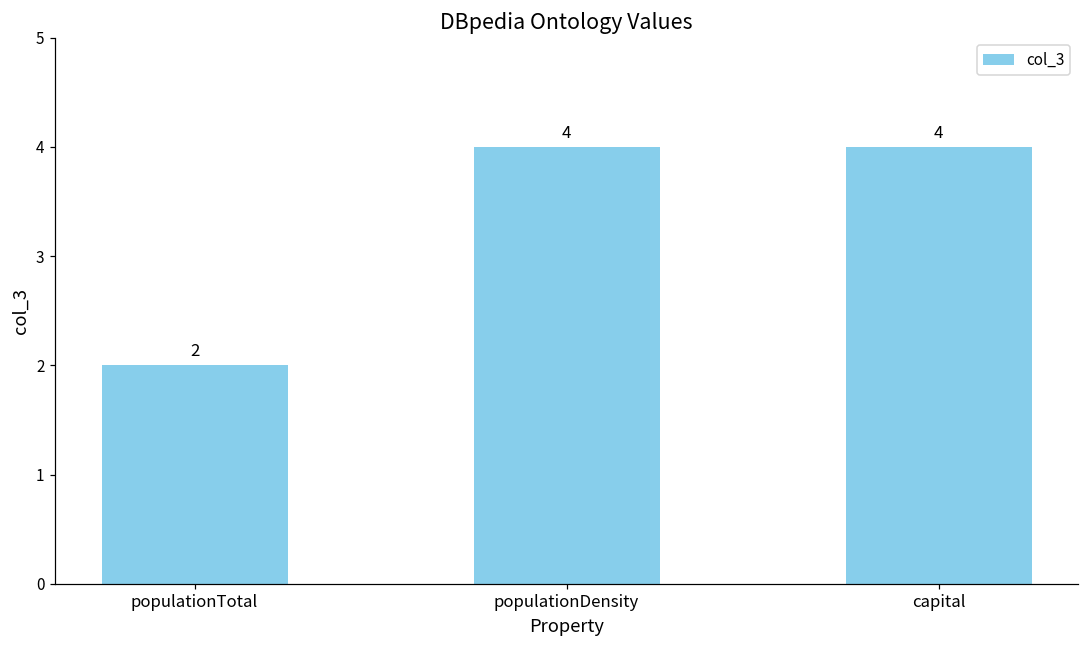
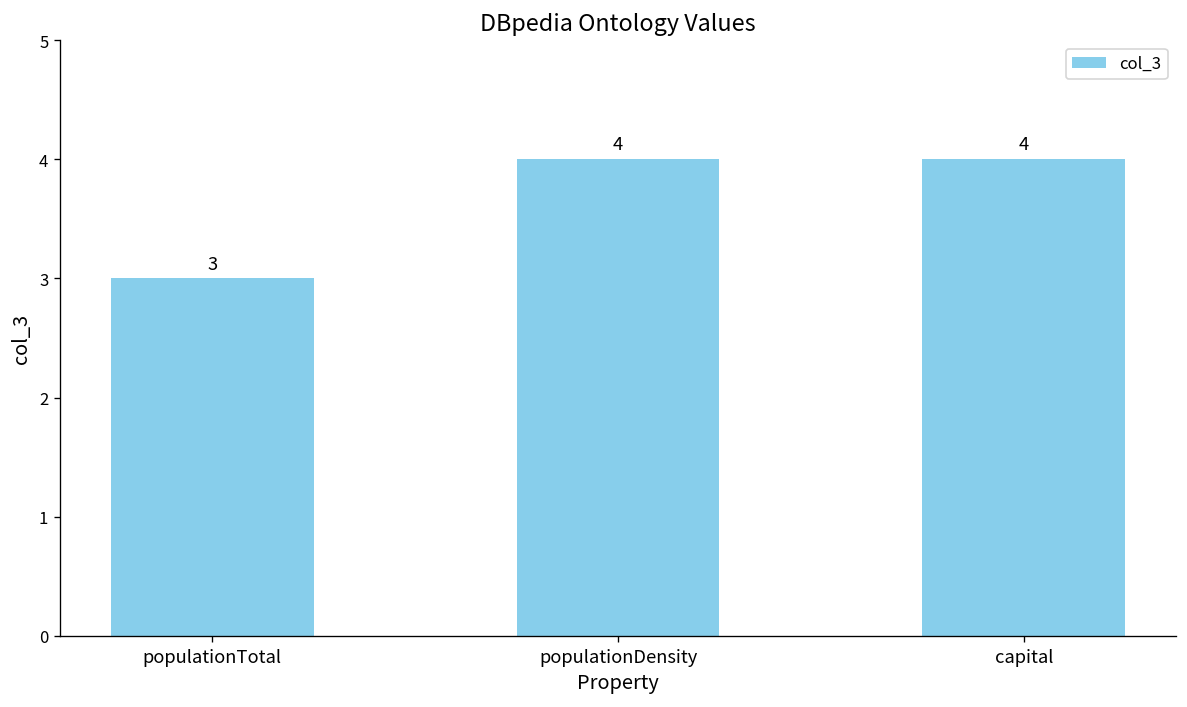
populationTotal: 2 -> 3
